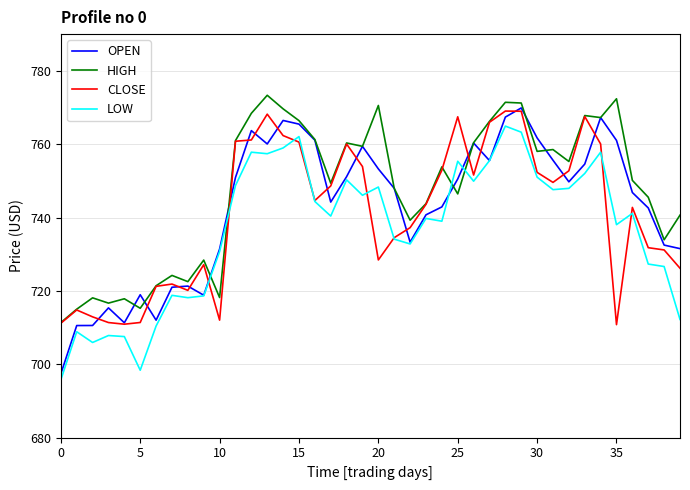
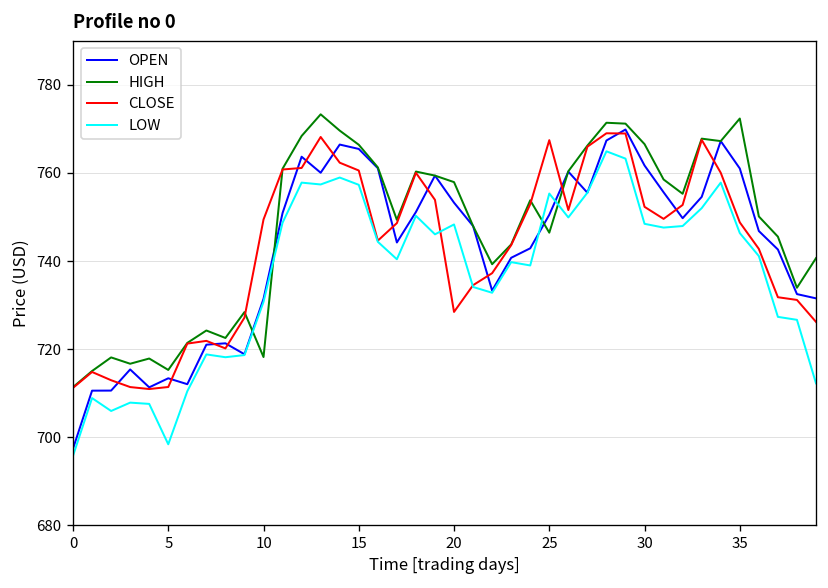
OPEN, 5: 719 -> 713
CLOSE, 10: 712 -> 749
LOW, 15: 762 -> 757
HIGH, 20: 771 -> 758
HIGH, 30: 758 -> 767
LOW, 30: 751 -> 748
CLOSE, 35: 711 -> 749
LOW, 35: 738 -> 746
